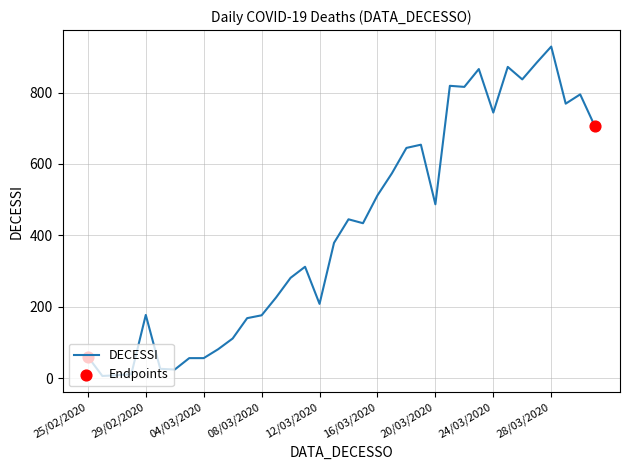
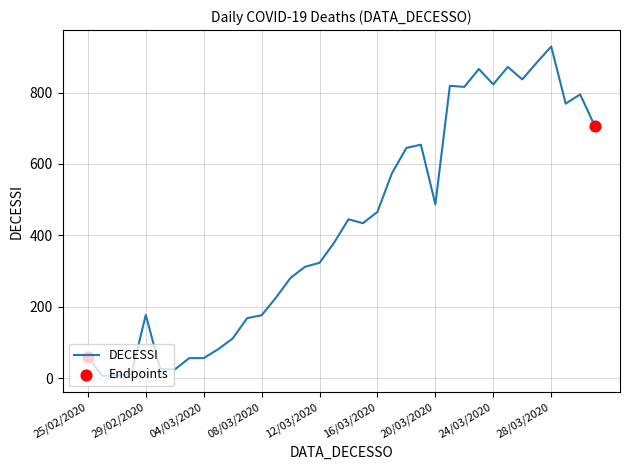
DECESSI, 12/03/2020: 210 -> 320
DECESSI, 16/03/2020: 510 -> 470
DECESSI, 24/03/2020: 740 -> 820
